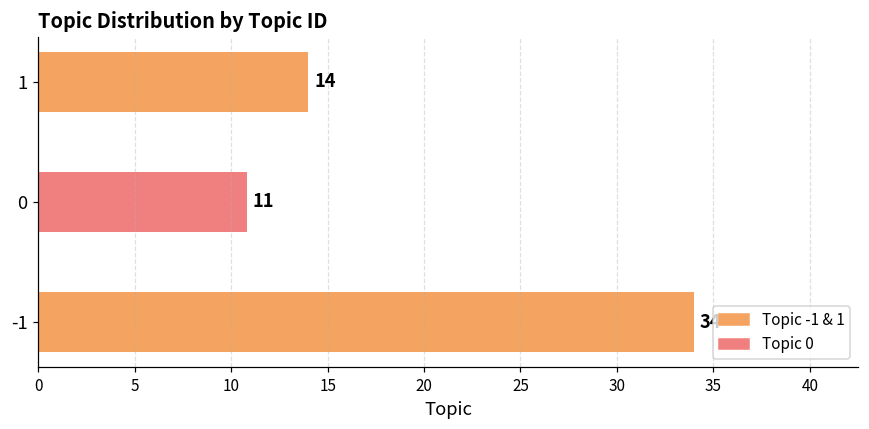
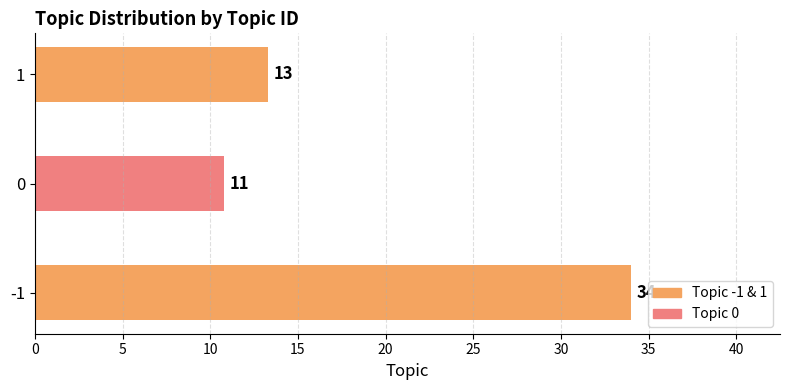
1: 14 -> 13
